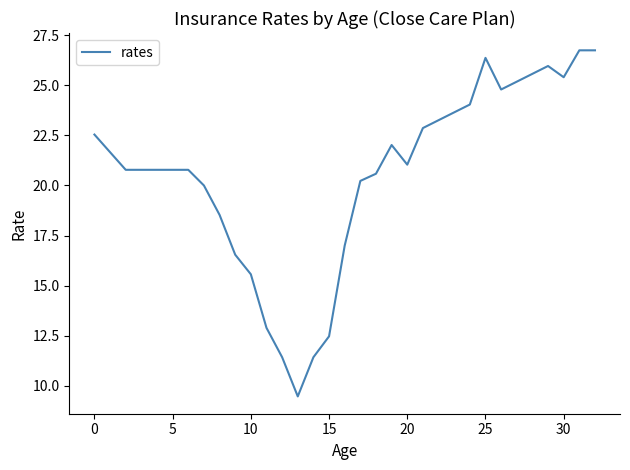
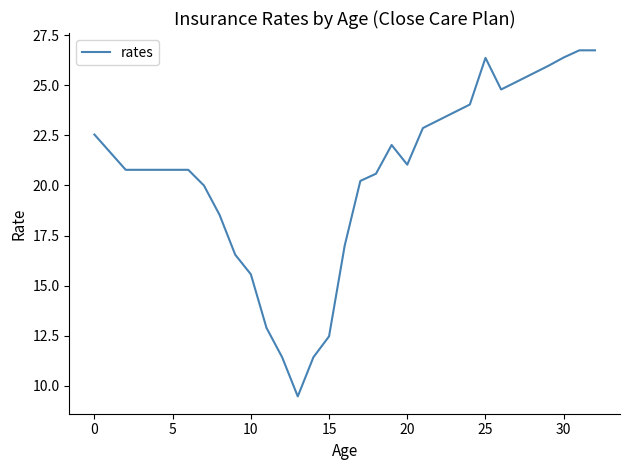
30: 25.4 -> 26.4
